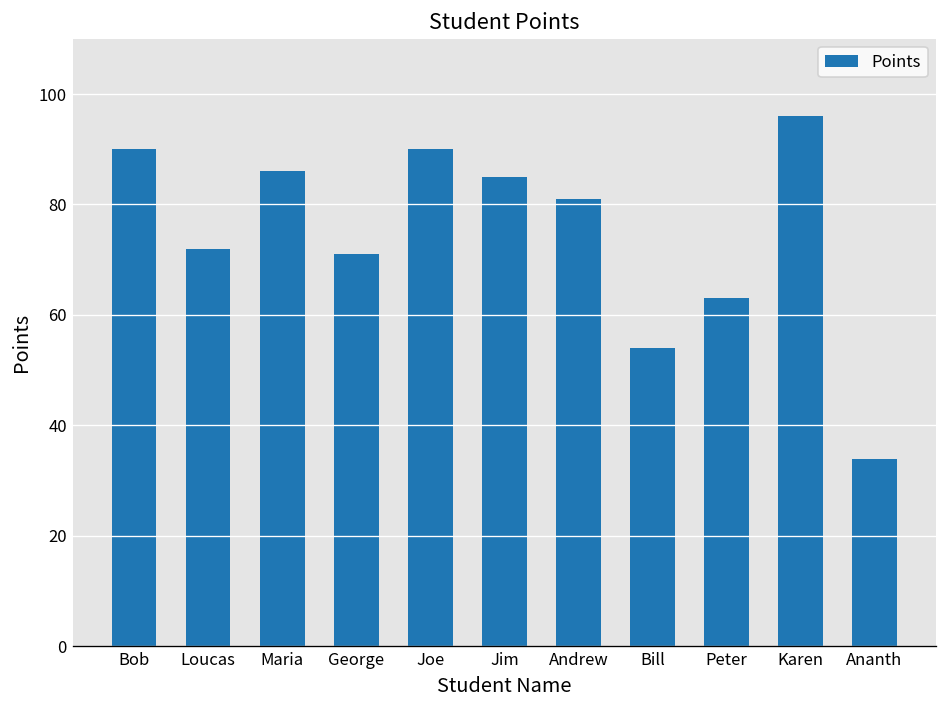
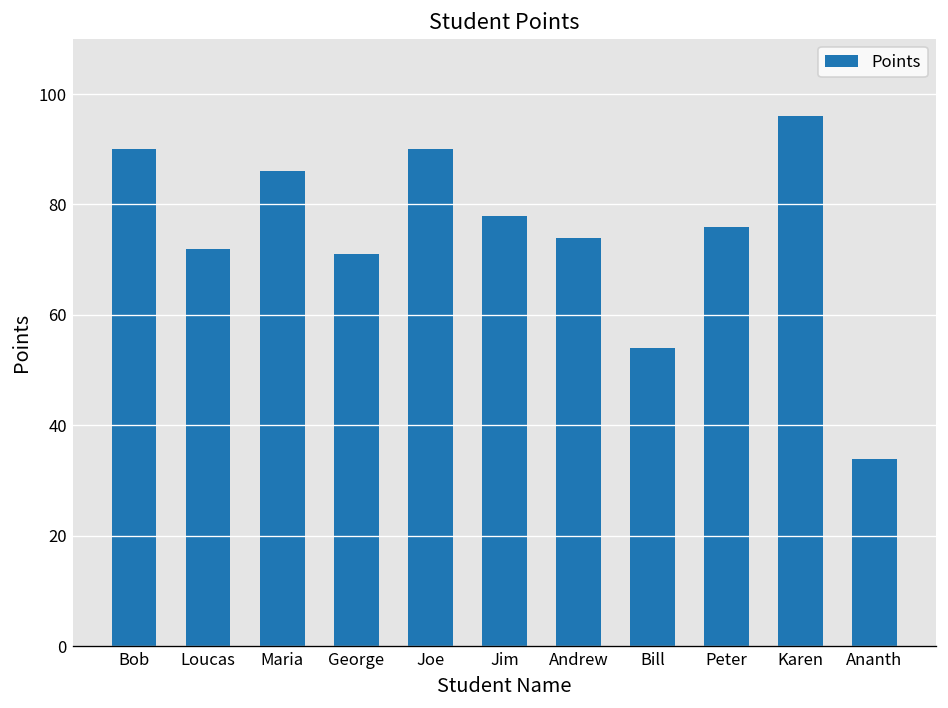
Jim: 85 -> 78
Andrew: 81 -> 74
Peter: 63 -> 76
